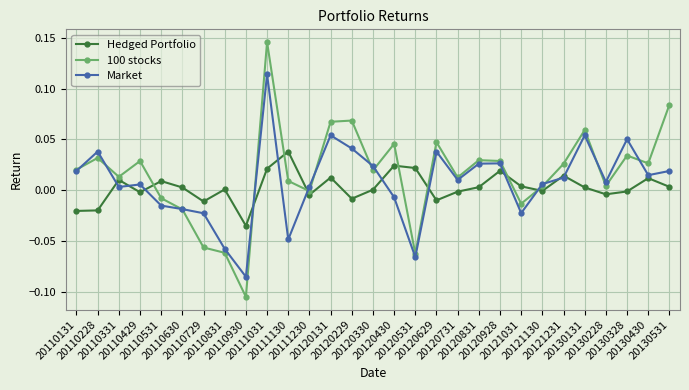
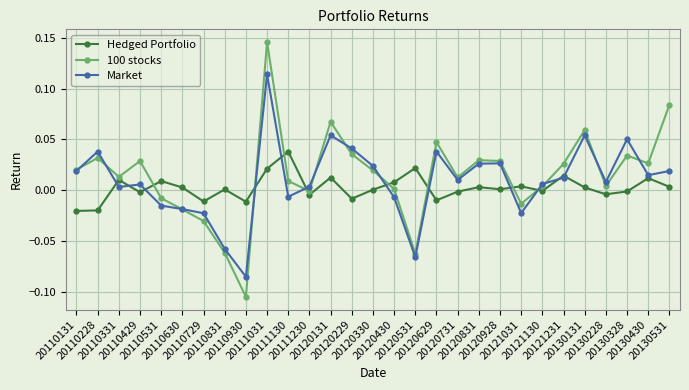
100 stocks, 20110729: -0.056 -> -0.030
Hedged Portfolio, 20110930: -0.035 -> -0.011
Market, 20111130: -0.048 -> -0.006
100 stocks, 20120229: 0.069 -> 0.036
Hedged Portfolio, 20120430: 0.024 -> 0.008
100 stocks, 20120430: 0.046 -> 0.001
Hedged Portfolio, 20120928: 0.019 -> 0.001
